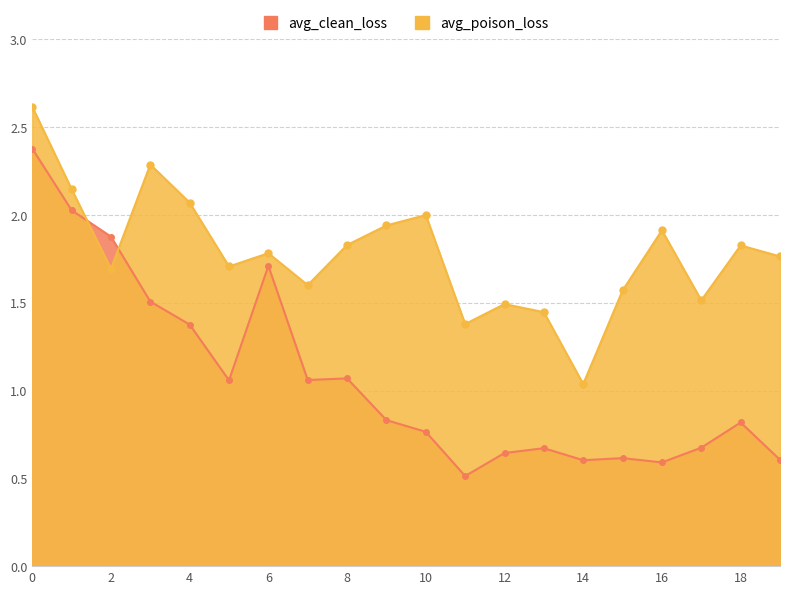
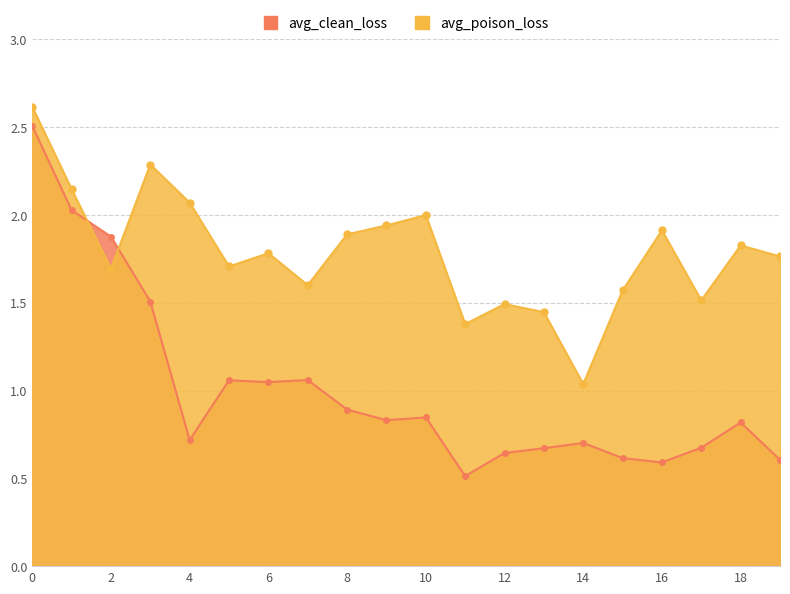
avg_clean_loss, 0: 2.38 -> 2.51
avg_clean_loss, 4: 1.38 -> 0.72
avg_clean_loss, 6: 1.71 -> 1.05
avg_clean_loss, 8: 1.07 -> 0.89
avg_poison_loss, 8: 1.83 -> 1.89
avg_clean_loss, 10: 0.77 -> 0.85
avg_clean_loss, 14: 0.60 -> 0.70
